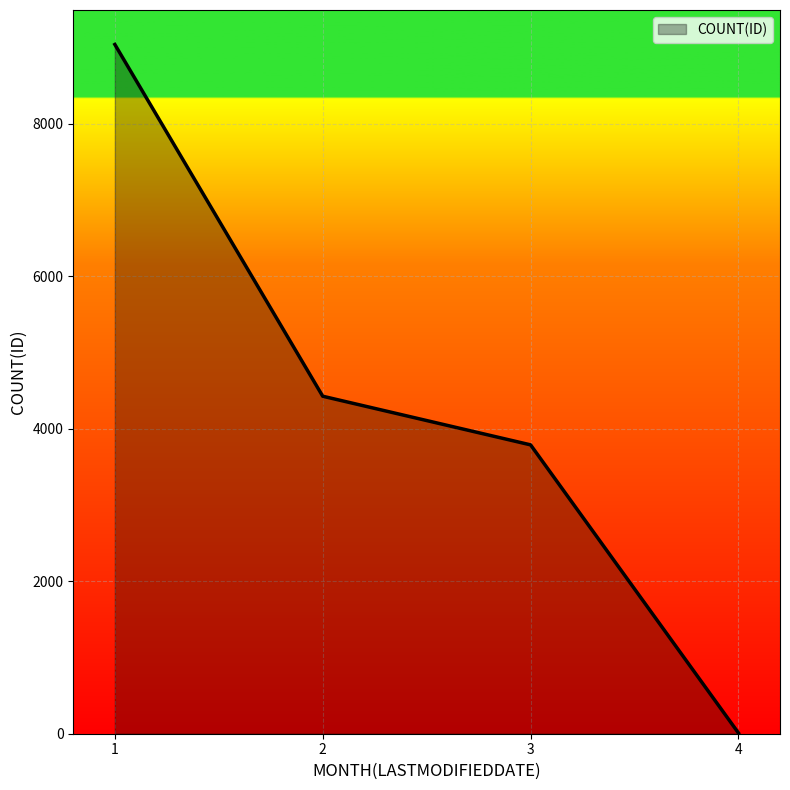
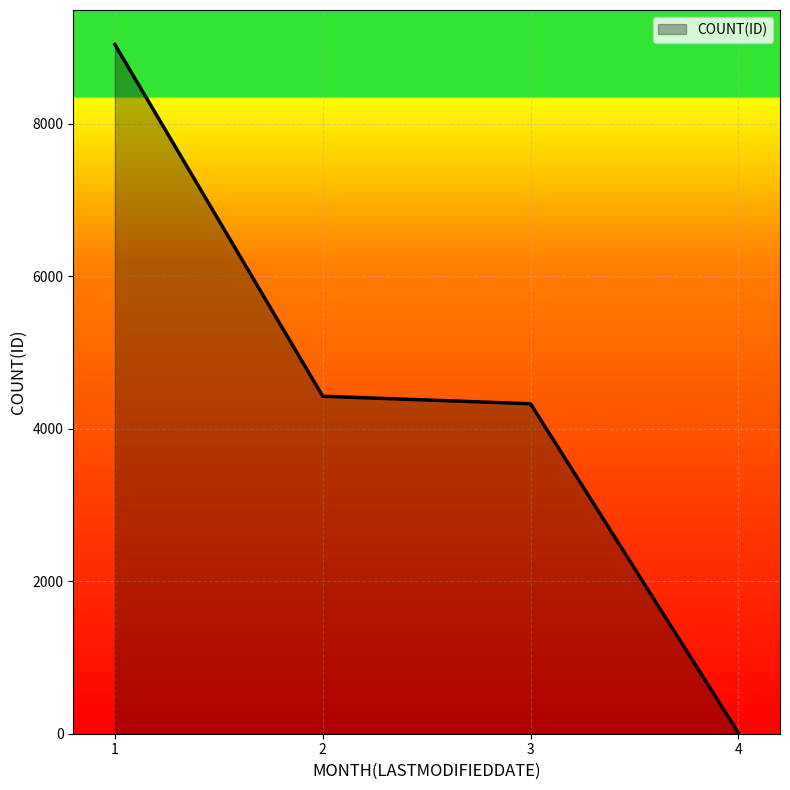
3: 3800 -> 4300
